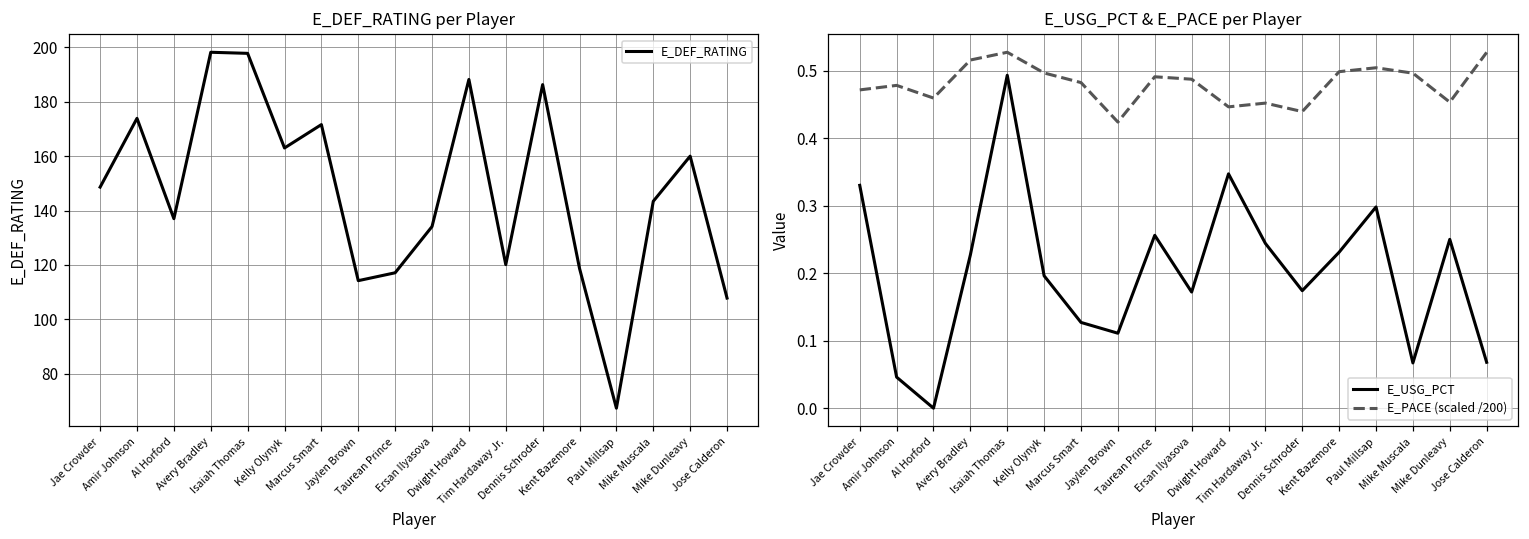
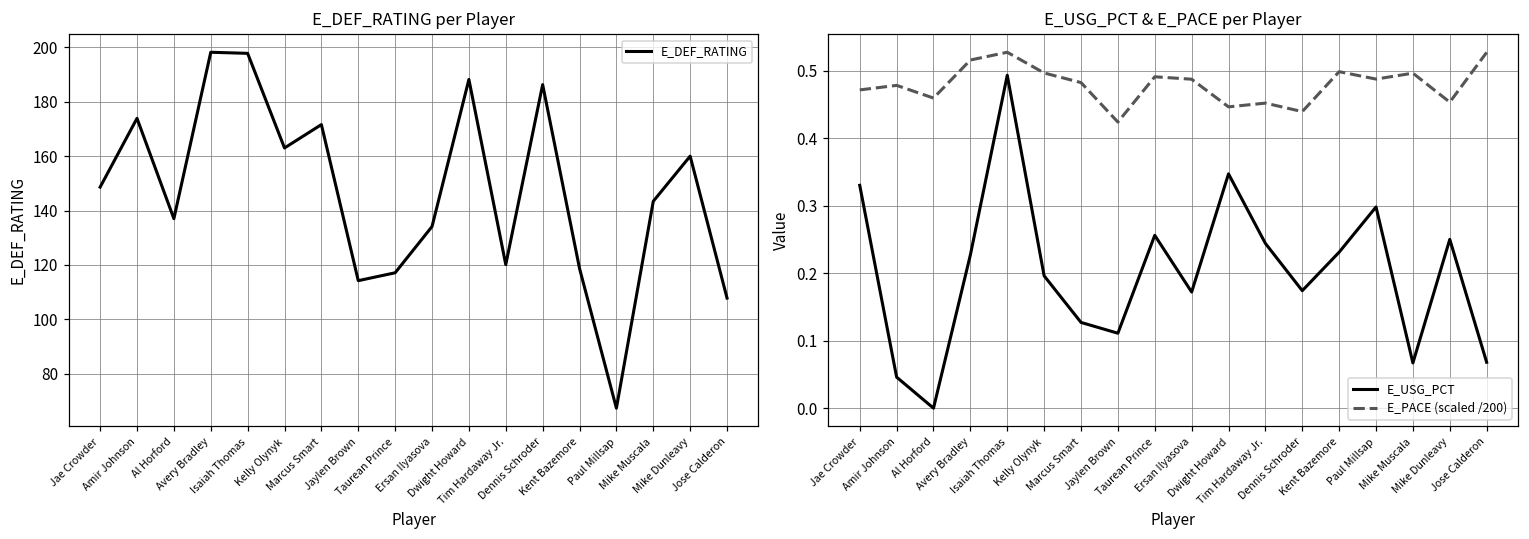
E_USG_PCT & E_PACE per Player, E_PACE (scaled /200), Paul Millsap: 0.50 -> 0.49
